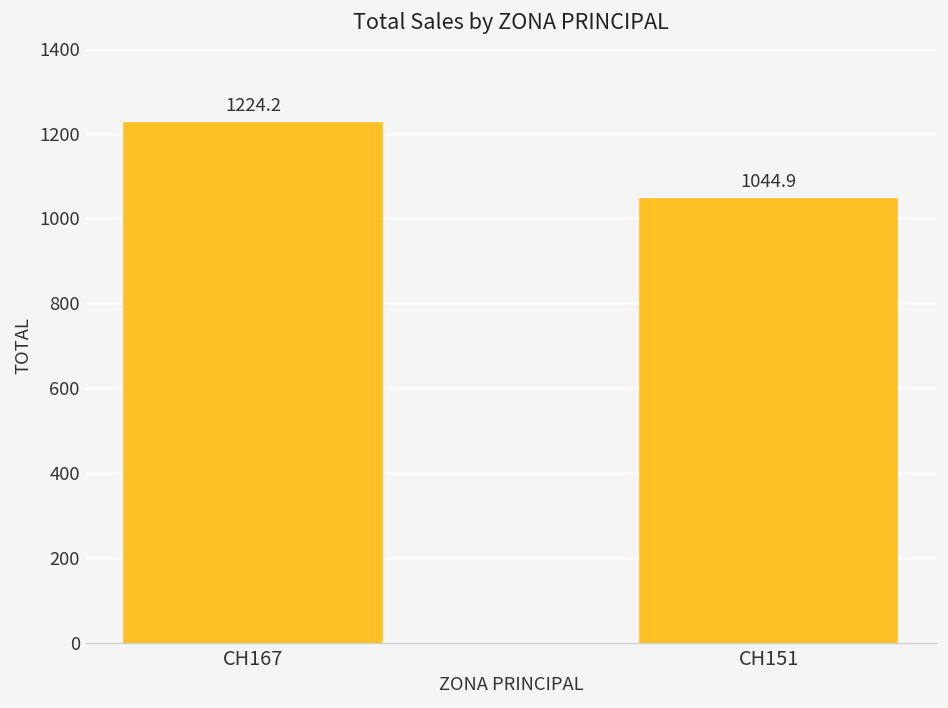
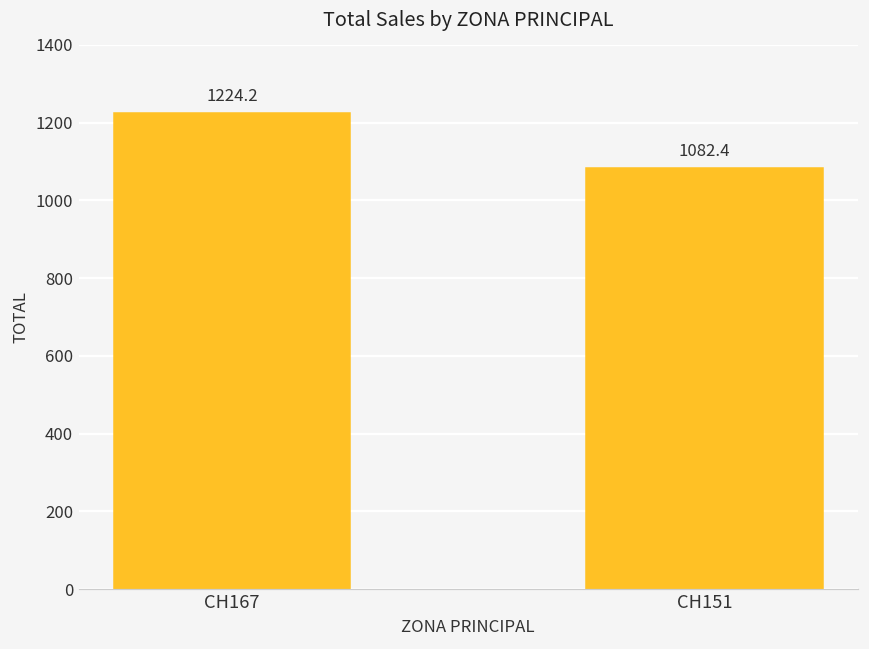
CH151: 1044.9 -> 1082.4
